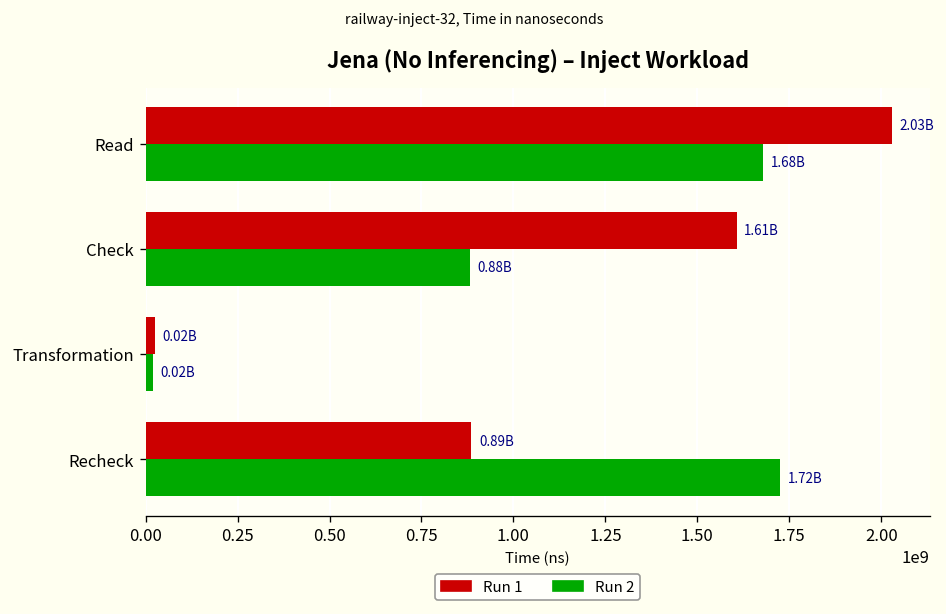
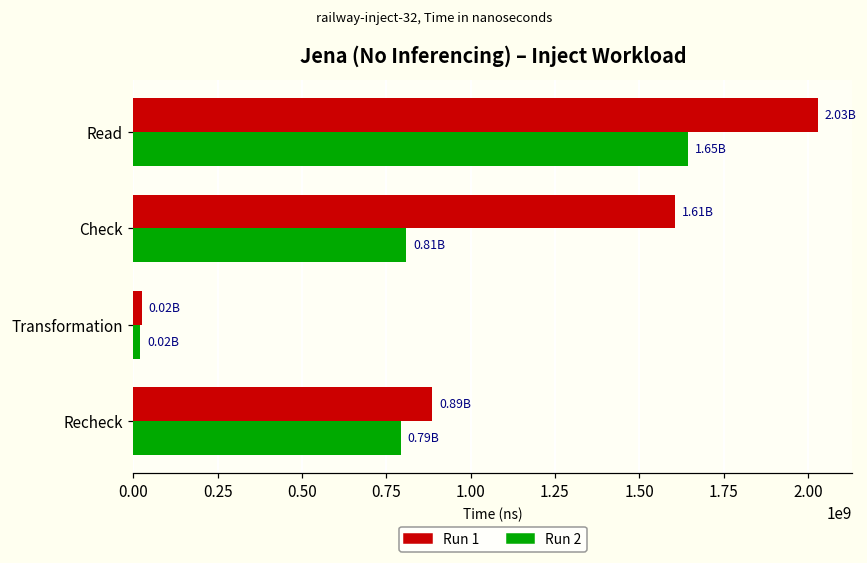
Run 2, Read: 1.68B -> 1.65B
Run 2, Check: 0.88B -> 0.81B
Run 2, Recheck: 1.72B -> 0.79B
